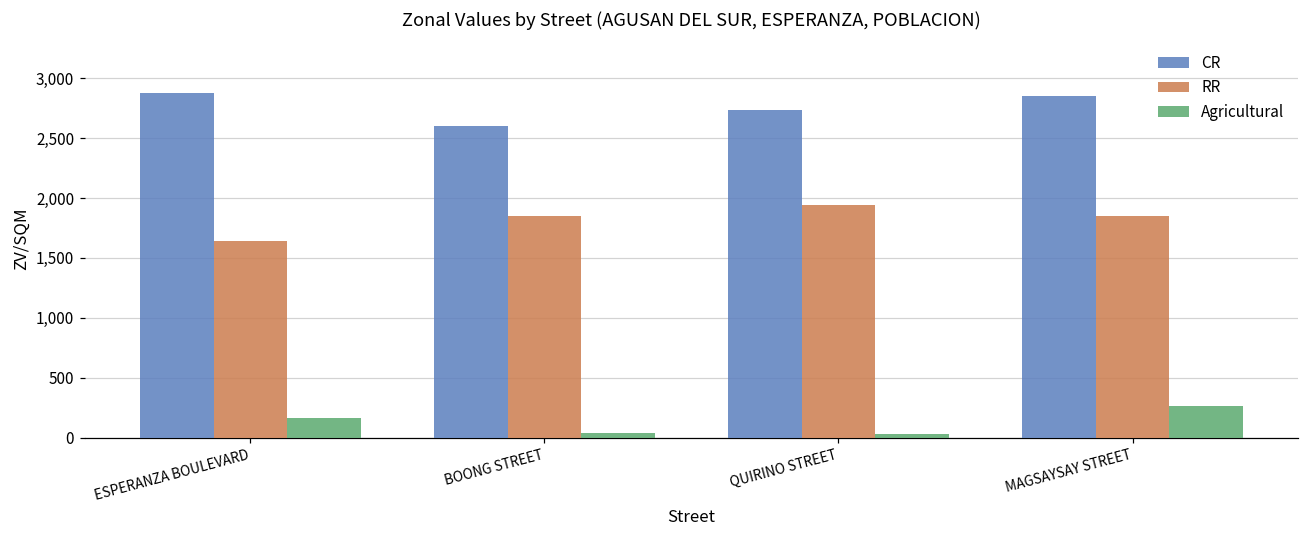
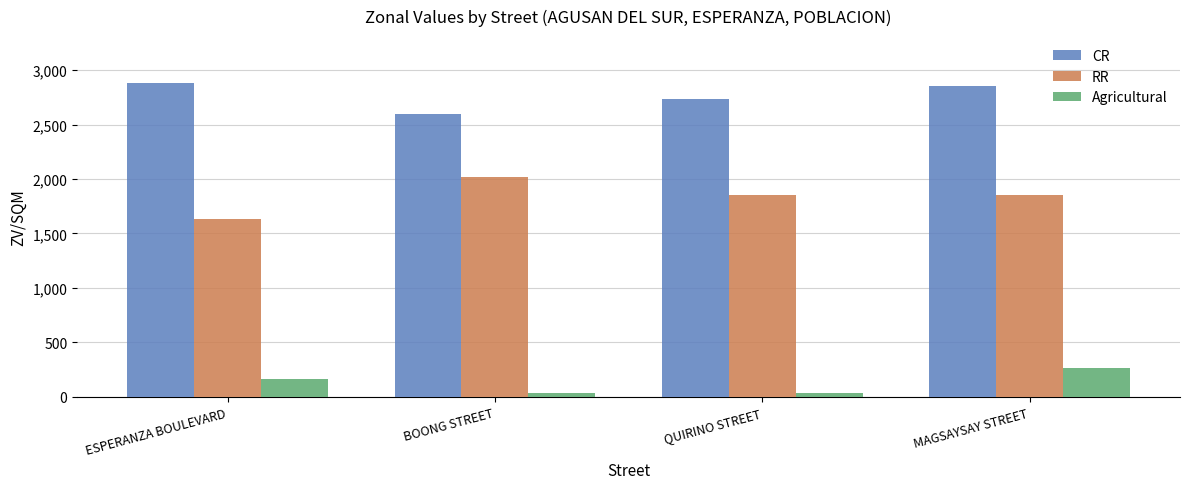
RR, BOONG STREET: 1,850 -> 2,020
RR, QUIRINO STREET: 1,940 -> 1,850
